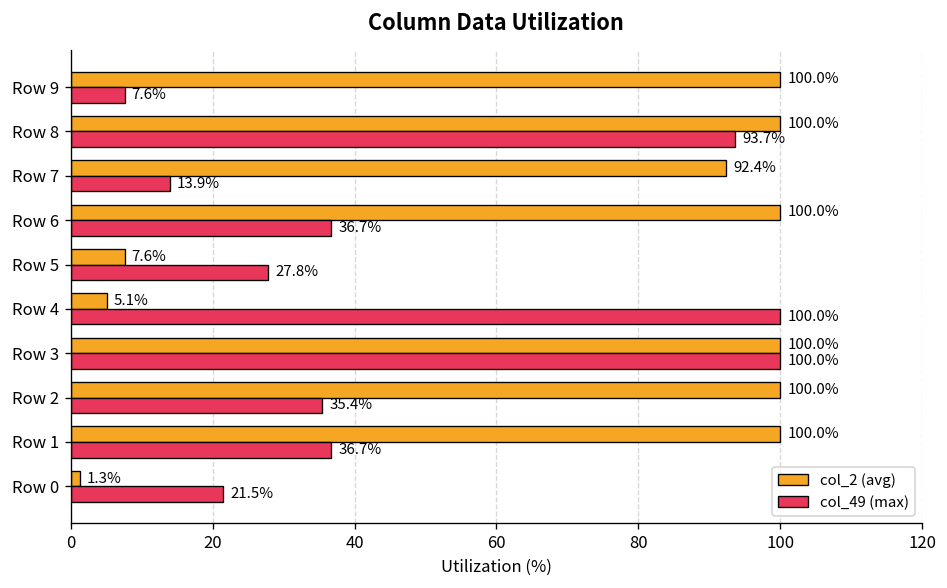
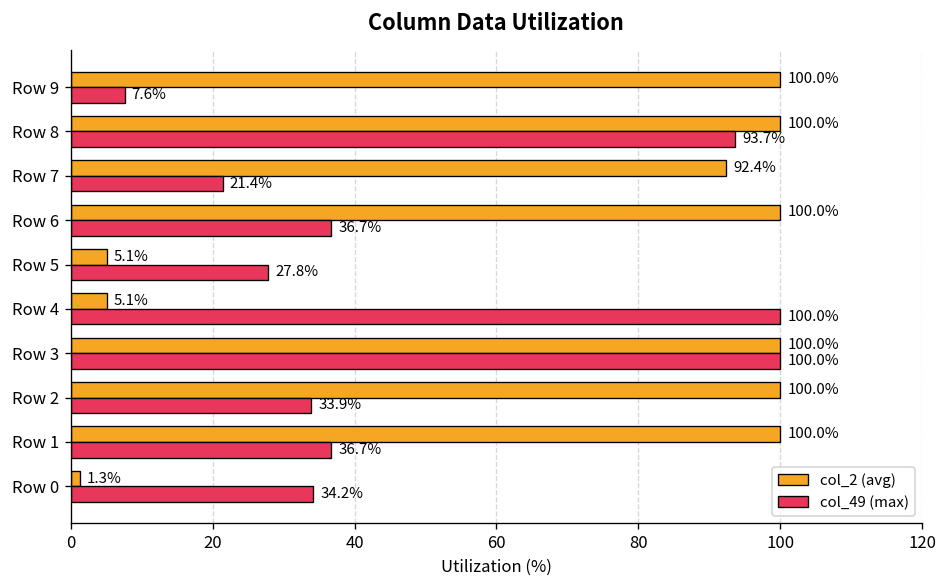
col_49 (max), Row 7: 13.9% -> 21.4%
col_2 (avg), Row 5: 7.6% -> 5.1%
col_49 (max), Row 2: 35.4% -> 33.9%
col_49 (max), Row 0: 21.5% -> 34.2%
